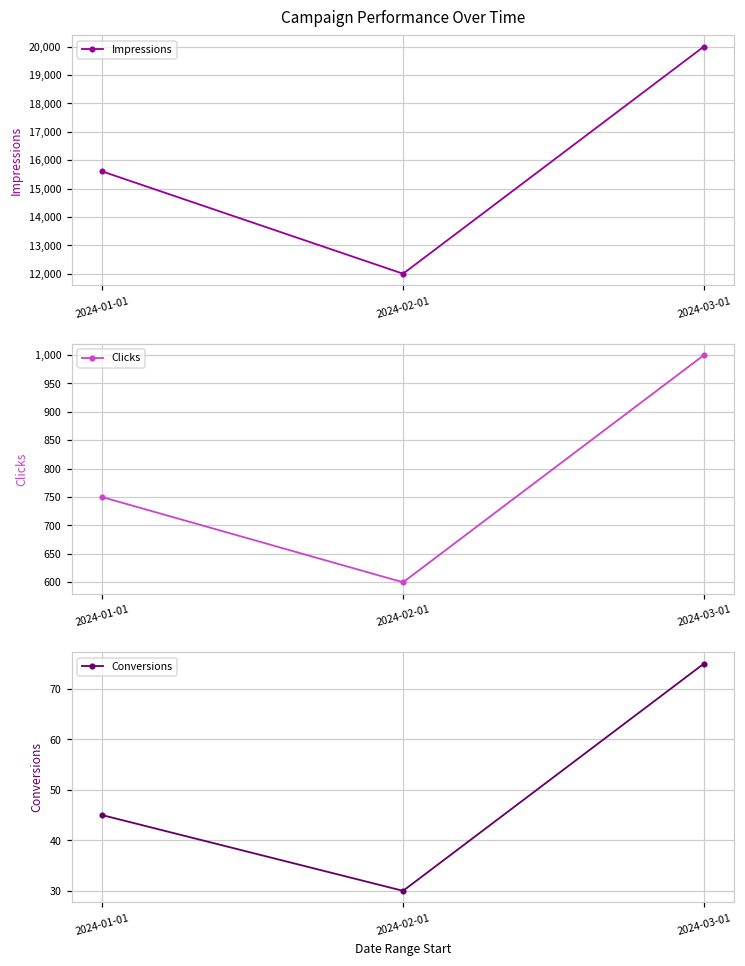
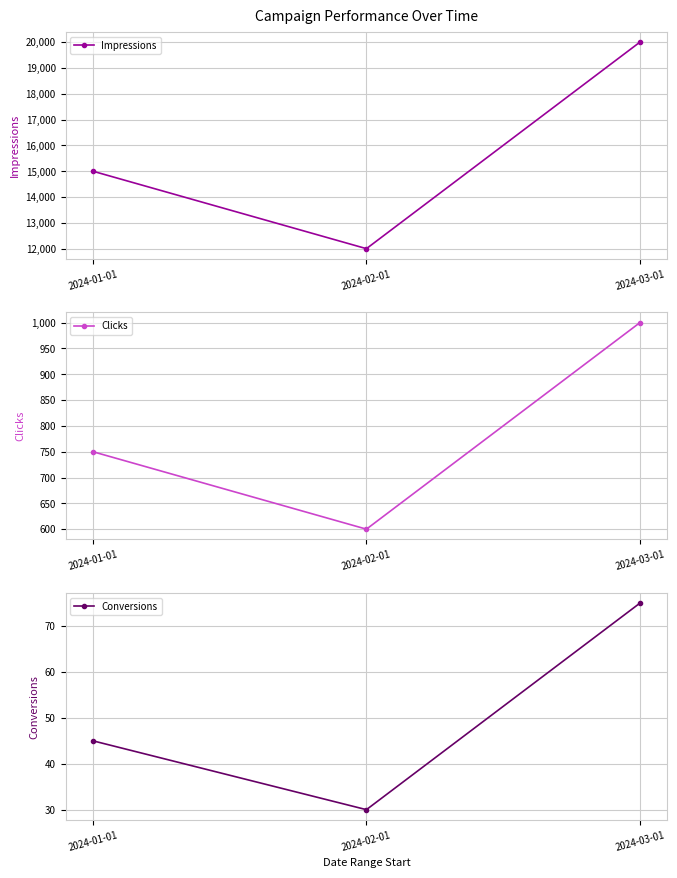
Campaign Performance Over Time, 2024-01-01: 15,600 -> 15,000
